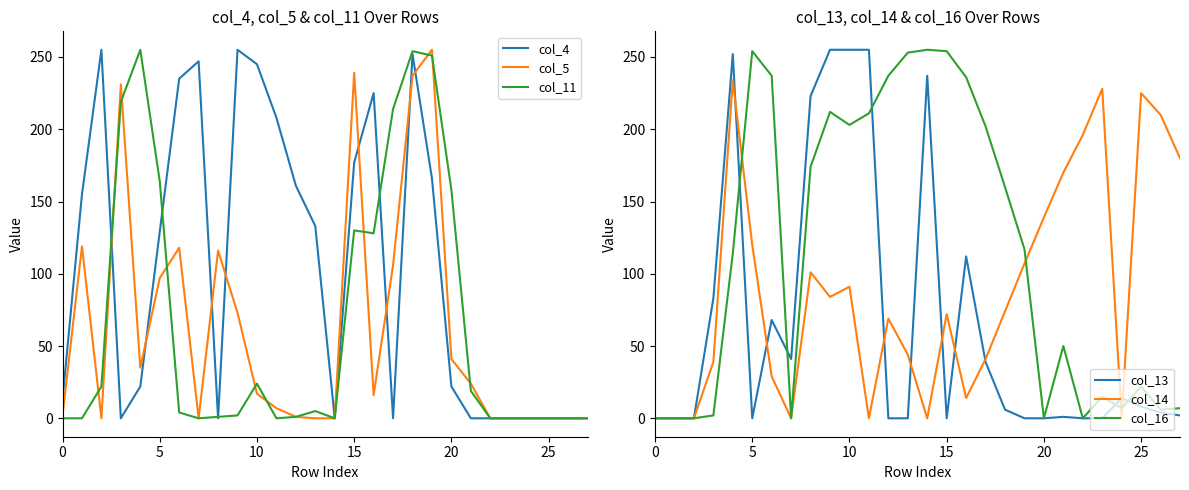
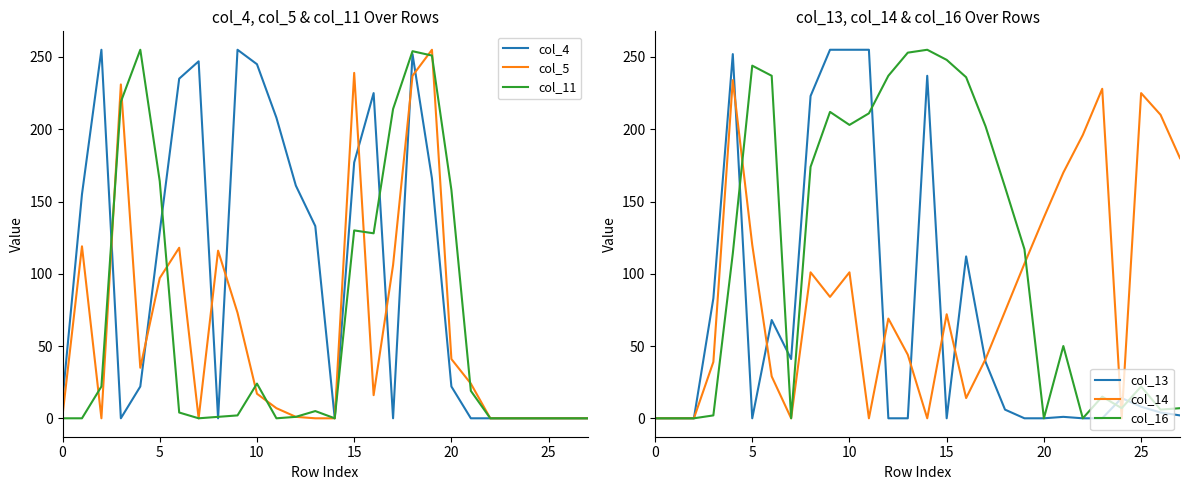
col_13, col_14 & col_16 Over Rows, col_16, 5: 254 -> 244
col_13, col_14 & col_16 Over Rows, col_14, 10: 91 -> 101
col_13, col_14 & col_16 Over Rows, col_16, 15: 254 -> 248
